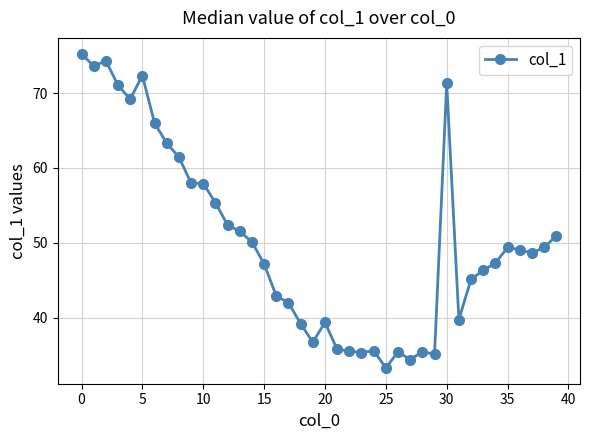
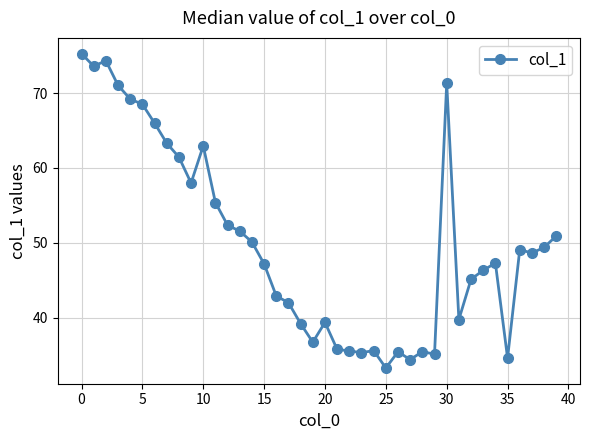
5: 72 -> 69
10: 58 -> 63
35: 49 -> 35
